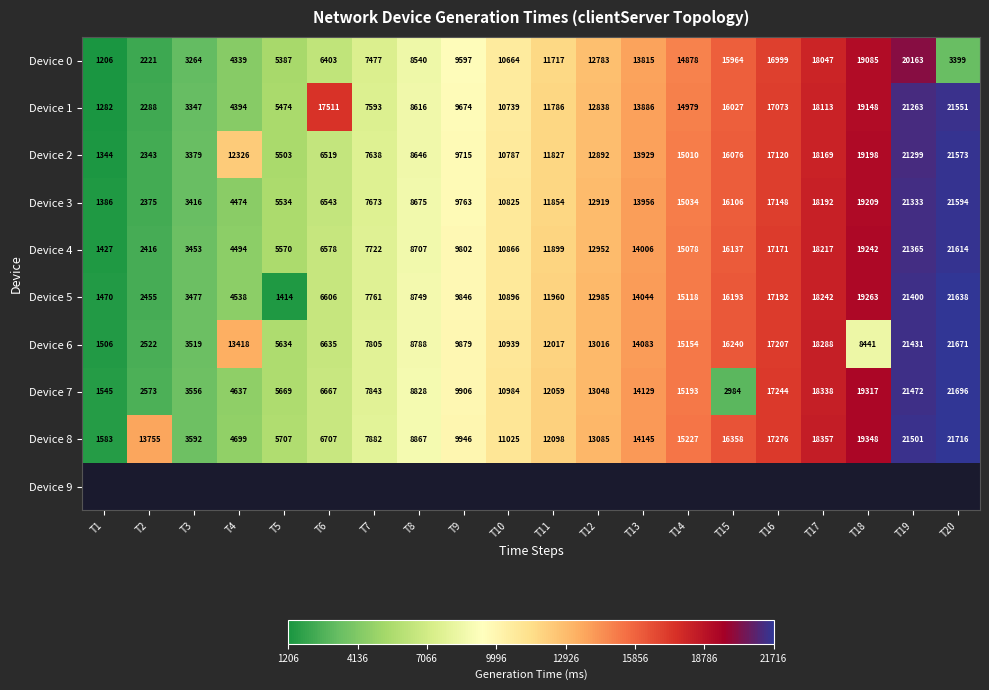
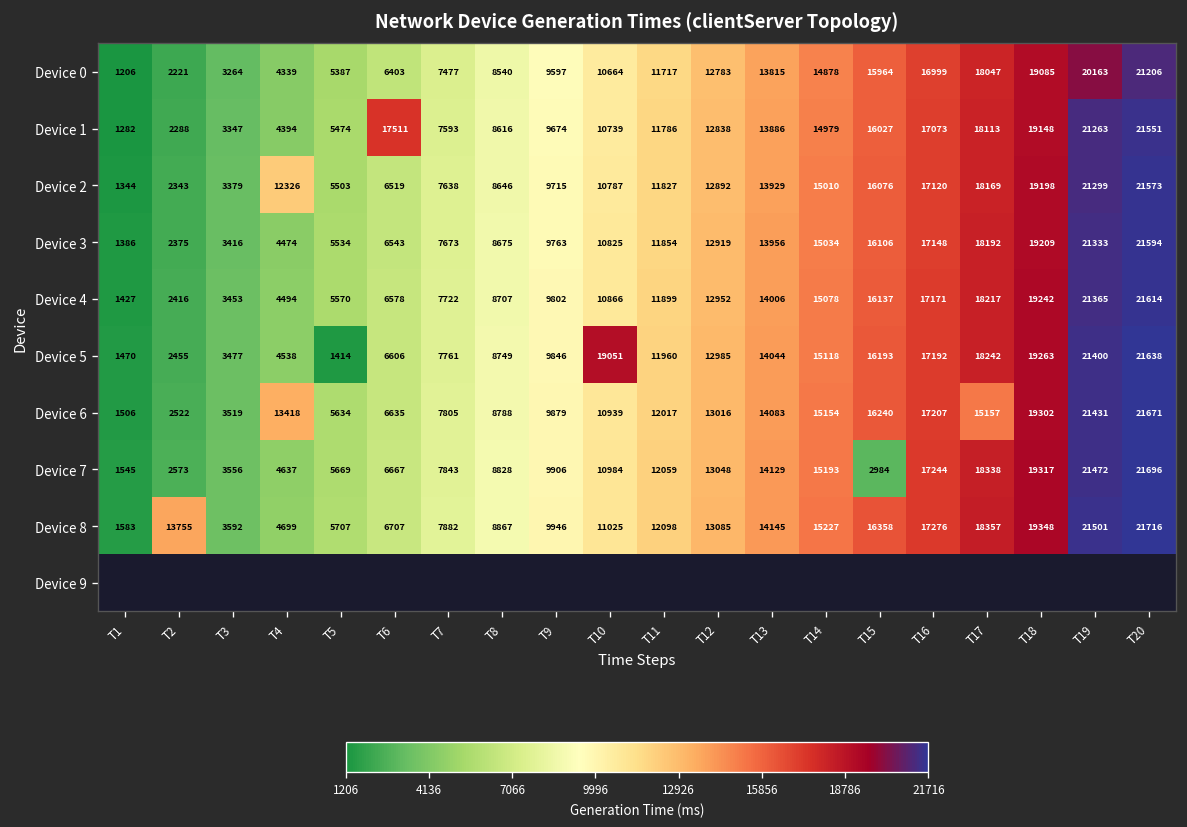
Device 0, T20: 3399 -> 21206
Device 5, T10: 10896 -> 19051
Device 6, T17: 18288 -> 15157
Device 6, T18: 8441 -> 19302
